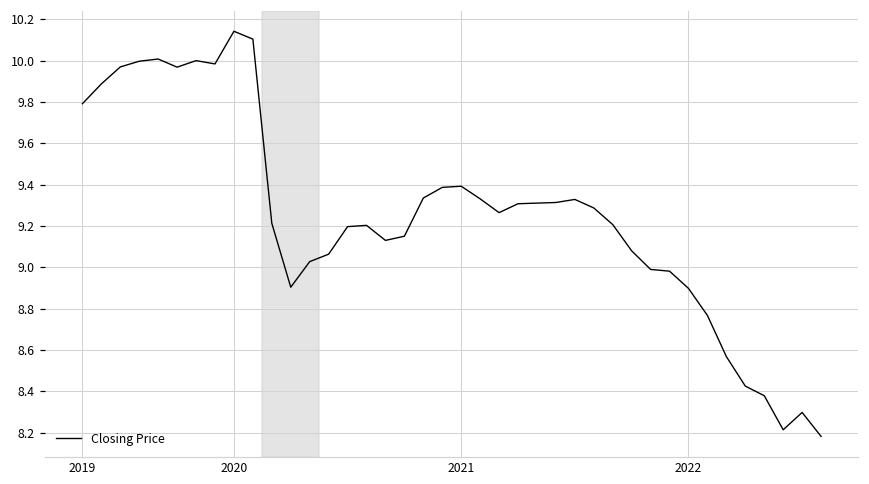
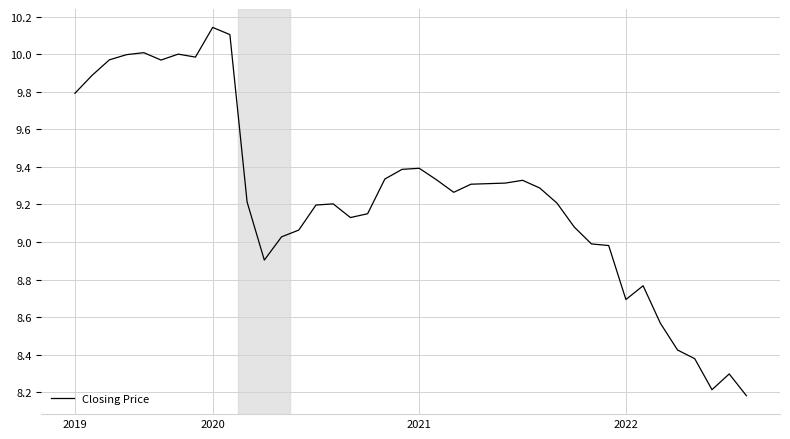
2022: 8.90 -> 8.69
